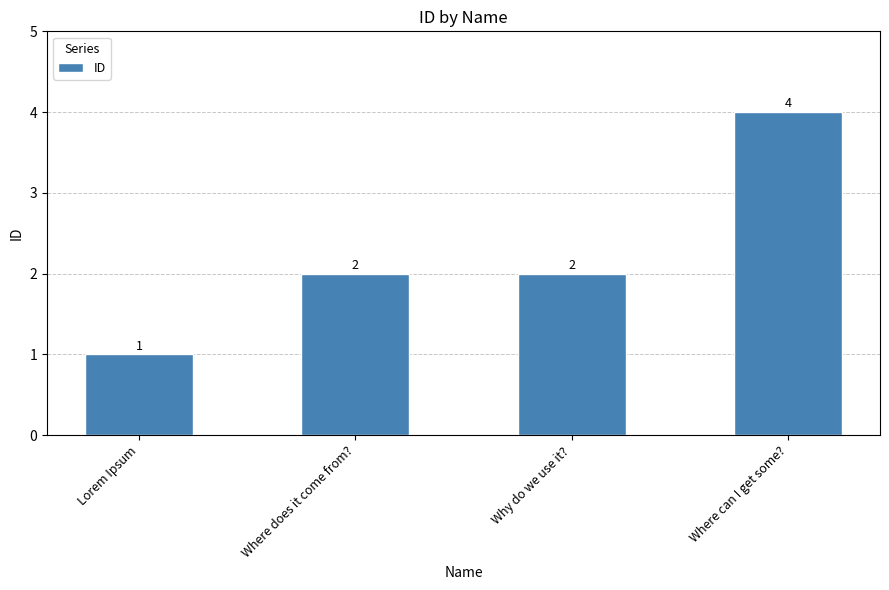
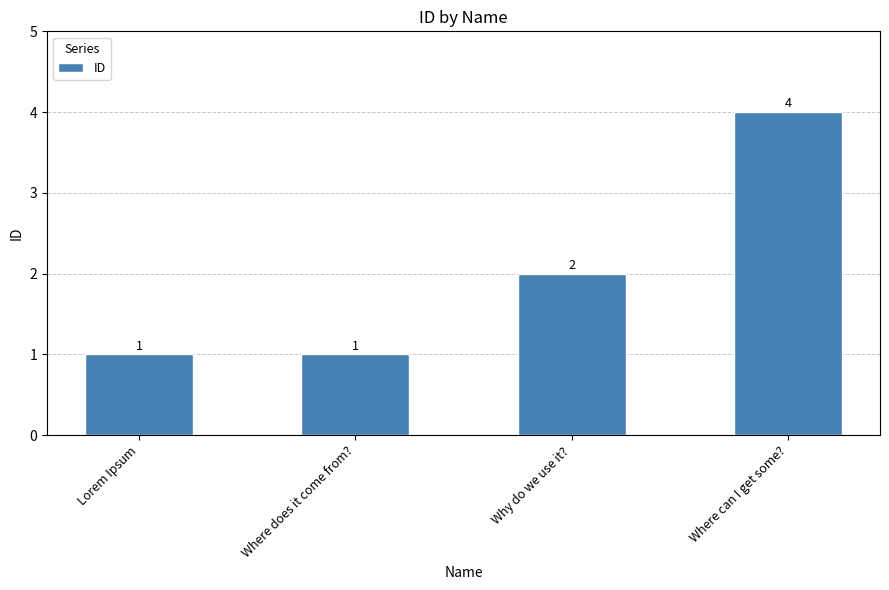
Where does it come from?: 2 -> 1
